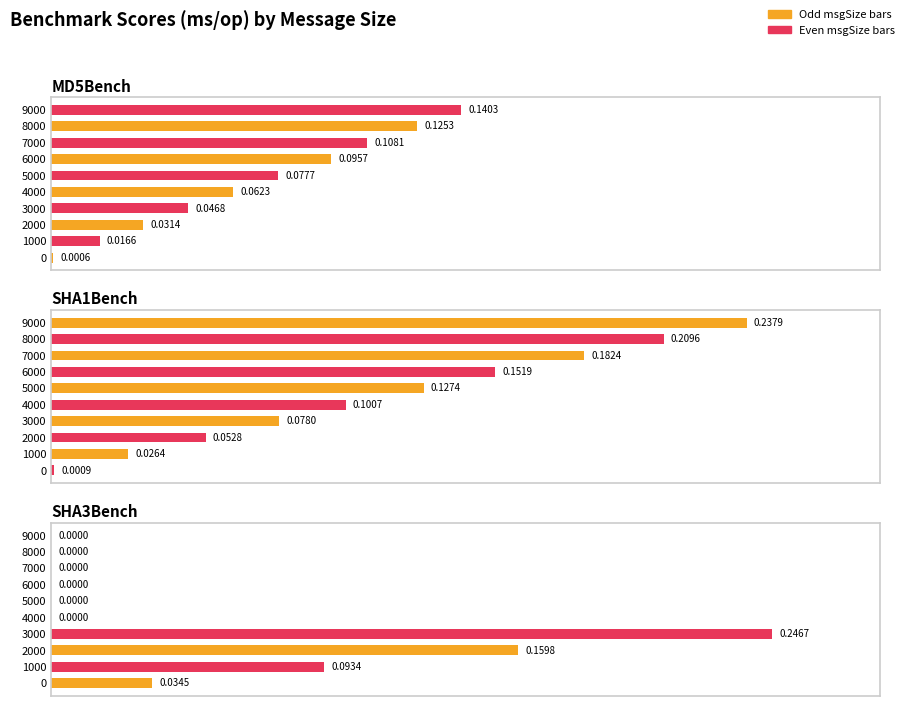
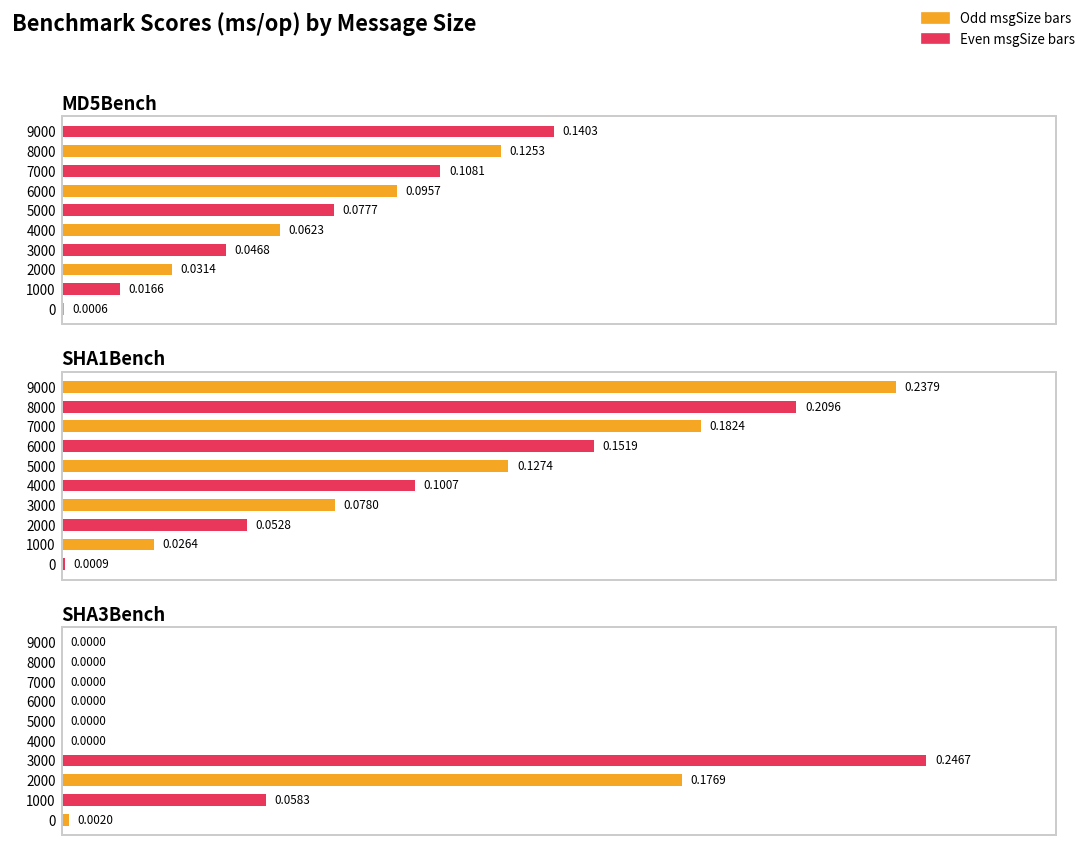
SHA3Bench, 2000: 0.1598 -> 0.1769
SHA3Bench, 1000: 0.0934 -> 0.0583
SHA3Bench, 0: 0.0345 -> 0.0020
